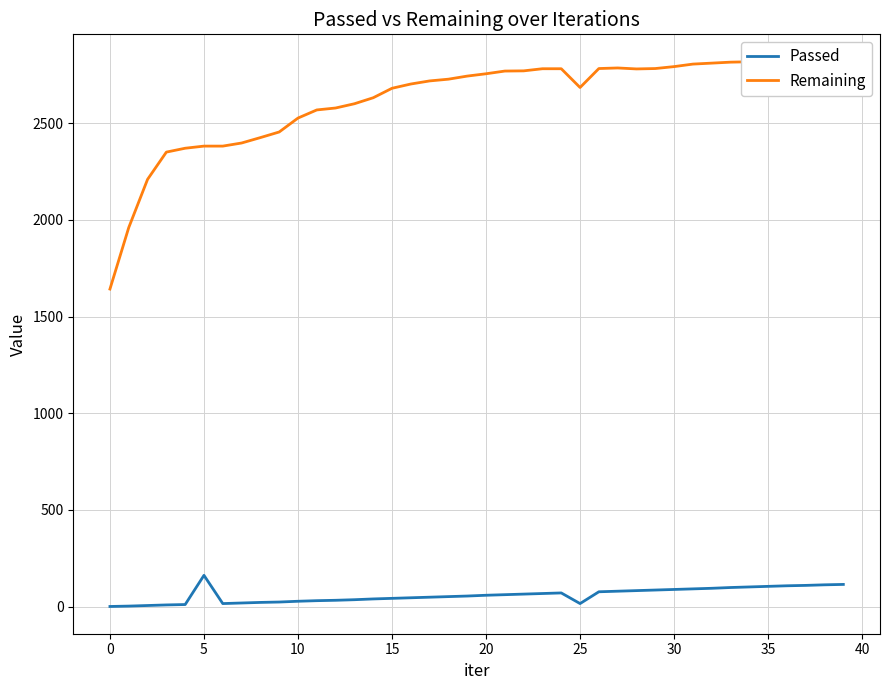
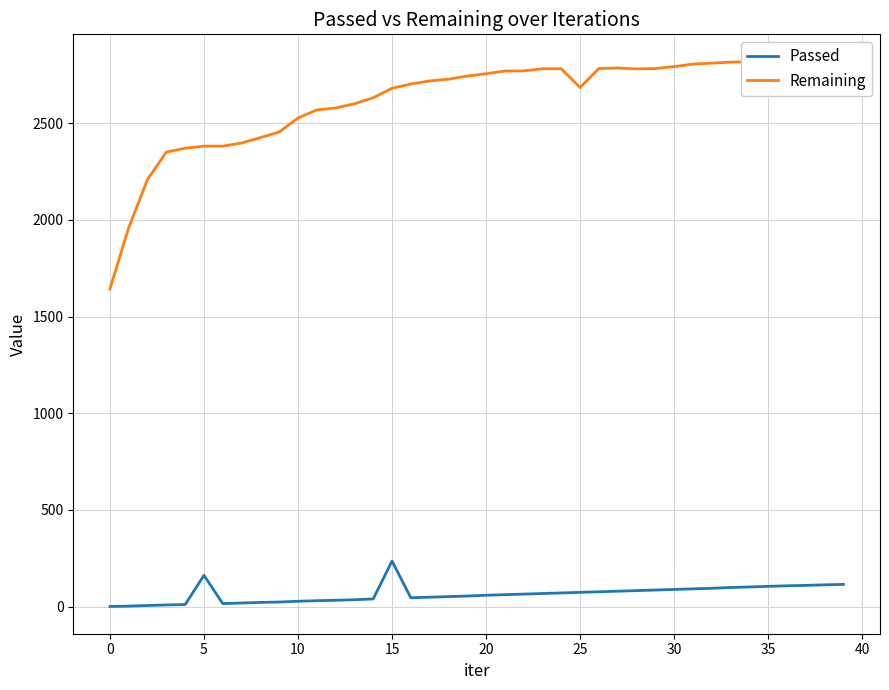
Passed, 15: 40 -> 240
Passed, 25: 20 -> 70
